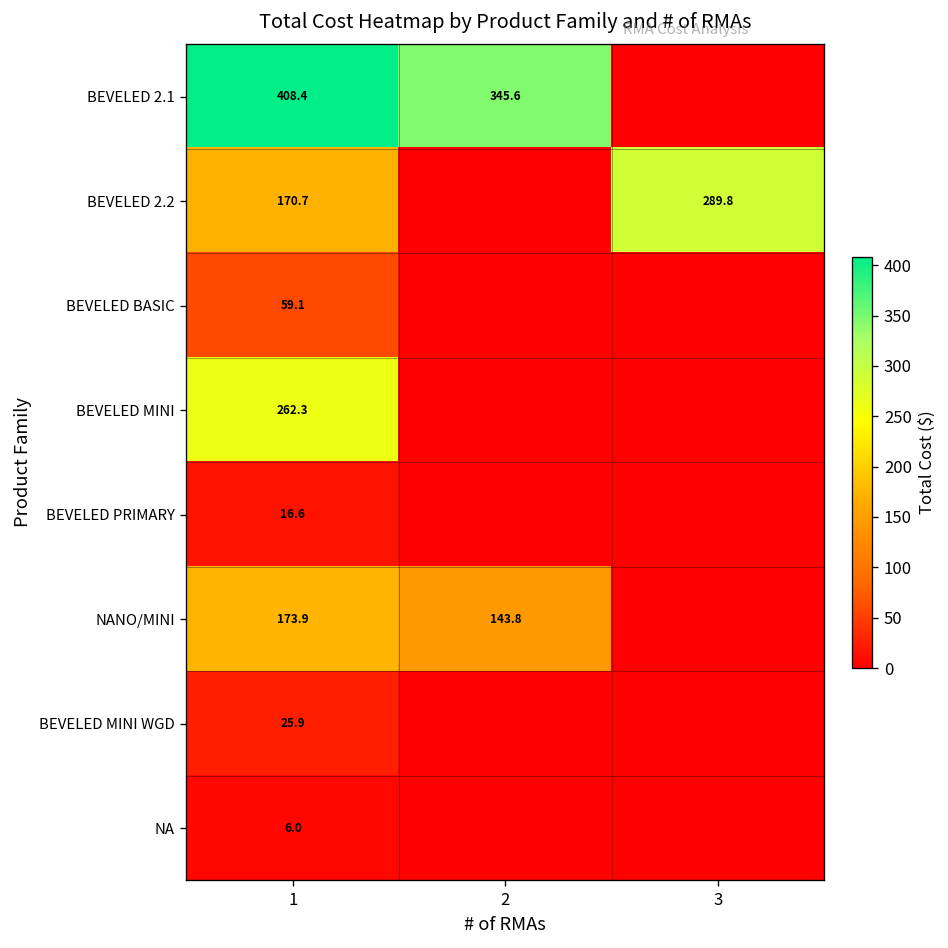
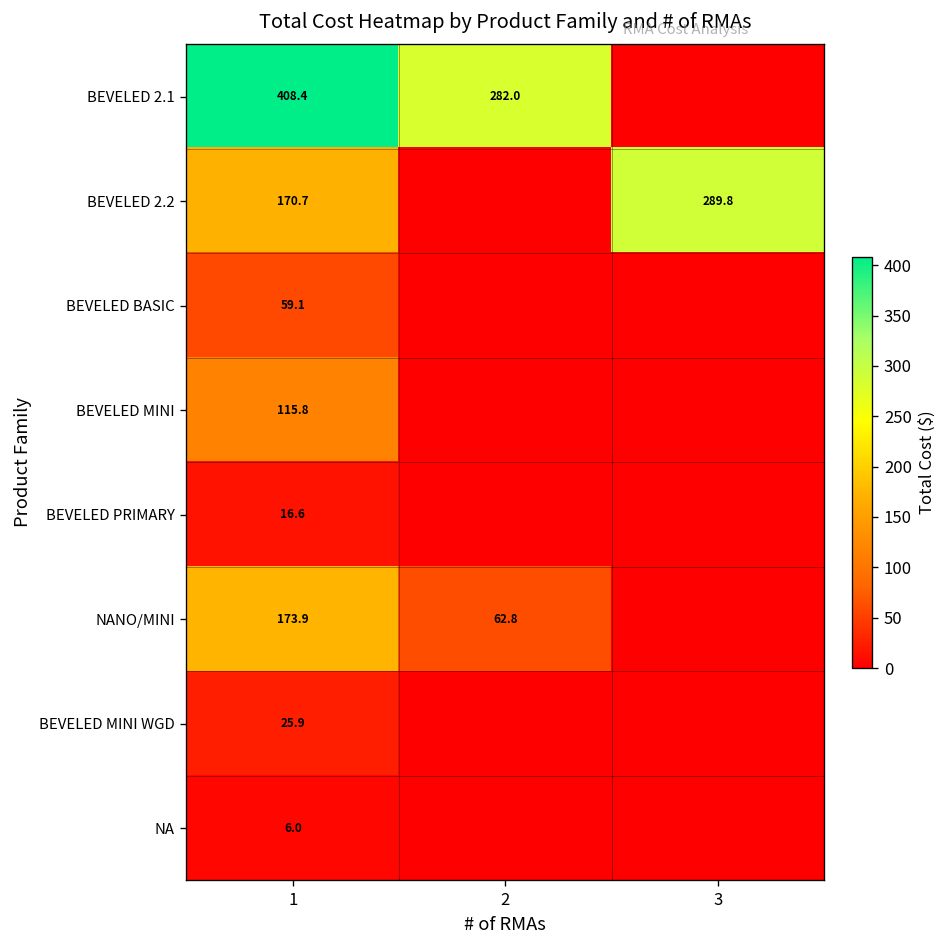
BEVELED 2.1, 2: 345.6 -> 282.0
BEVELED MINI, 1: 262.3 -> 115.8
NANO/MINI, 2: 143.8 -> 62.8
